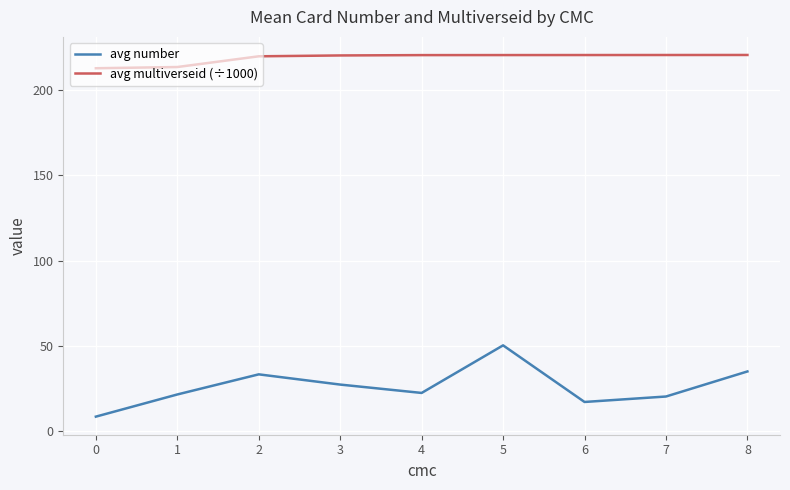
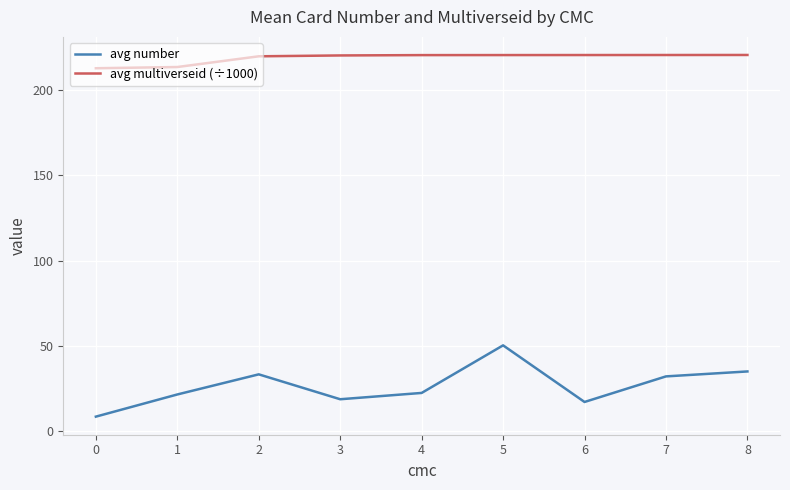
avg number, 3: 27 -> 19
avg number, 7: 20 -> 32
